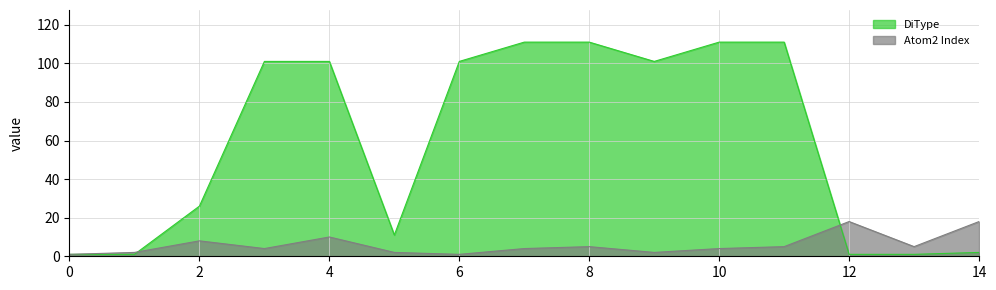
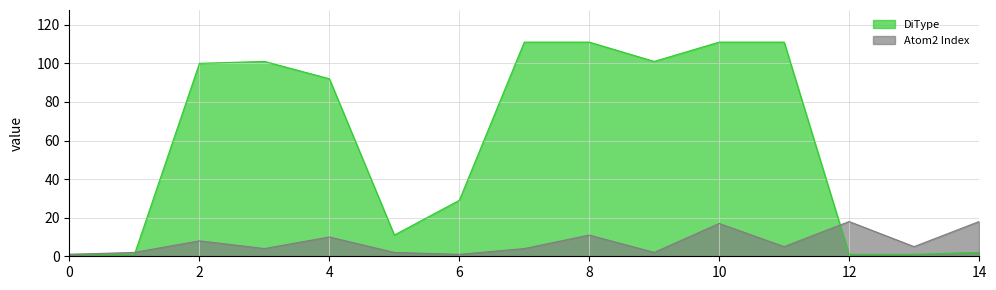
DiType, 2: 26 -> 100
DiType, 4: 101 -> 92
DiType, 6: 101 -> 29
Atom2 Index, 8: 5 -> 11
Atom2 Index, 10: 4 -> 17
